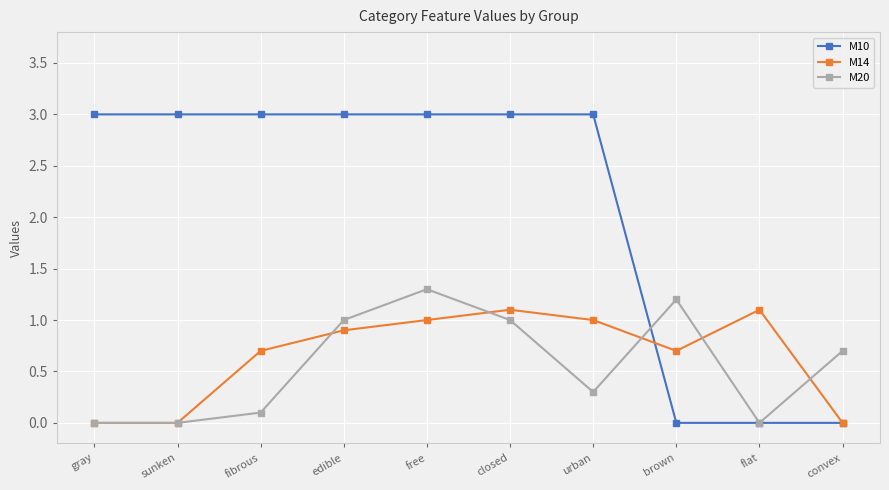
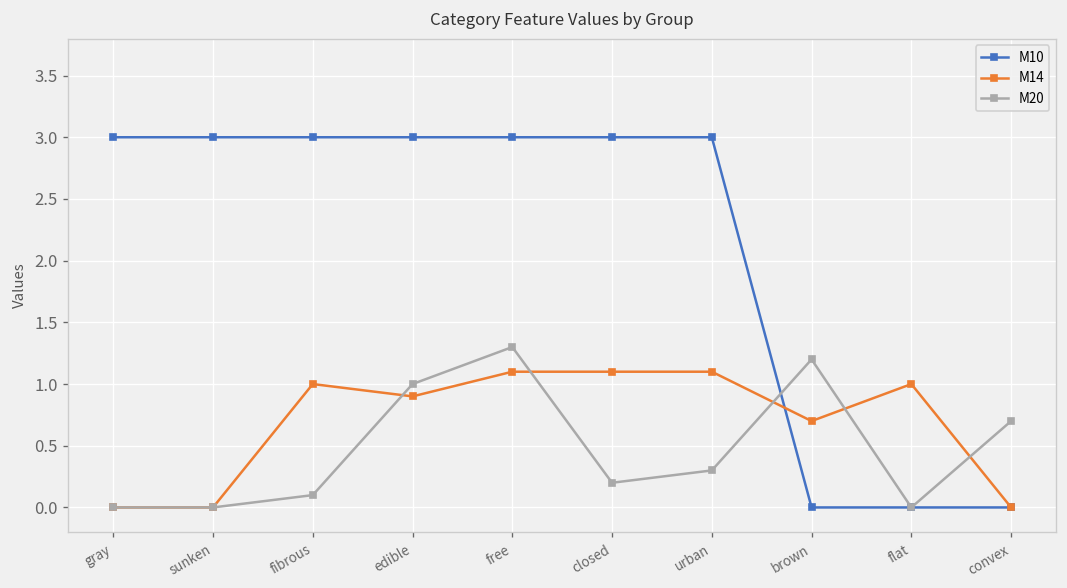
M14, fibrous: 0.7 -> 1.0
M14, free: 1.0 -> 1.1
M20, closed: 1.0 -> 0.2
M14, urban: 1.0 -> 1.1
M14, flat: 1.1 -> 1.0
